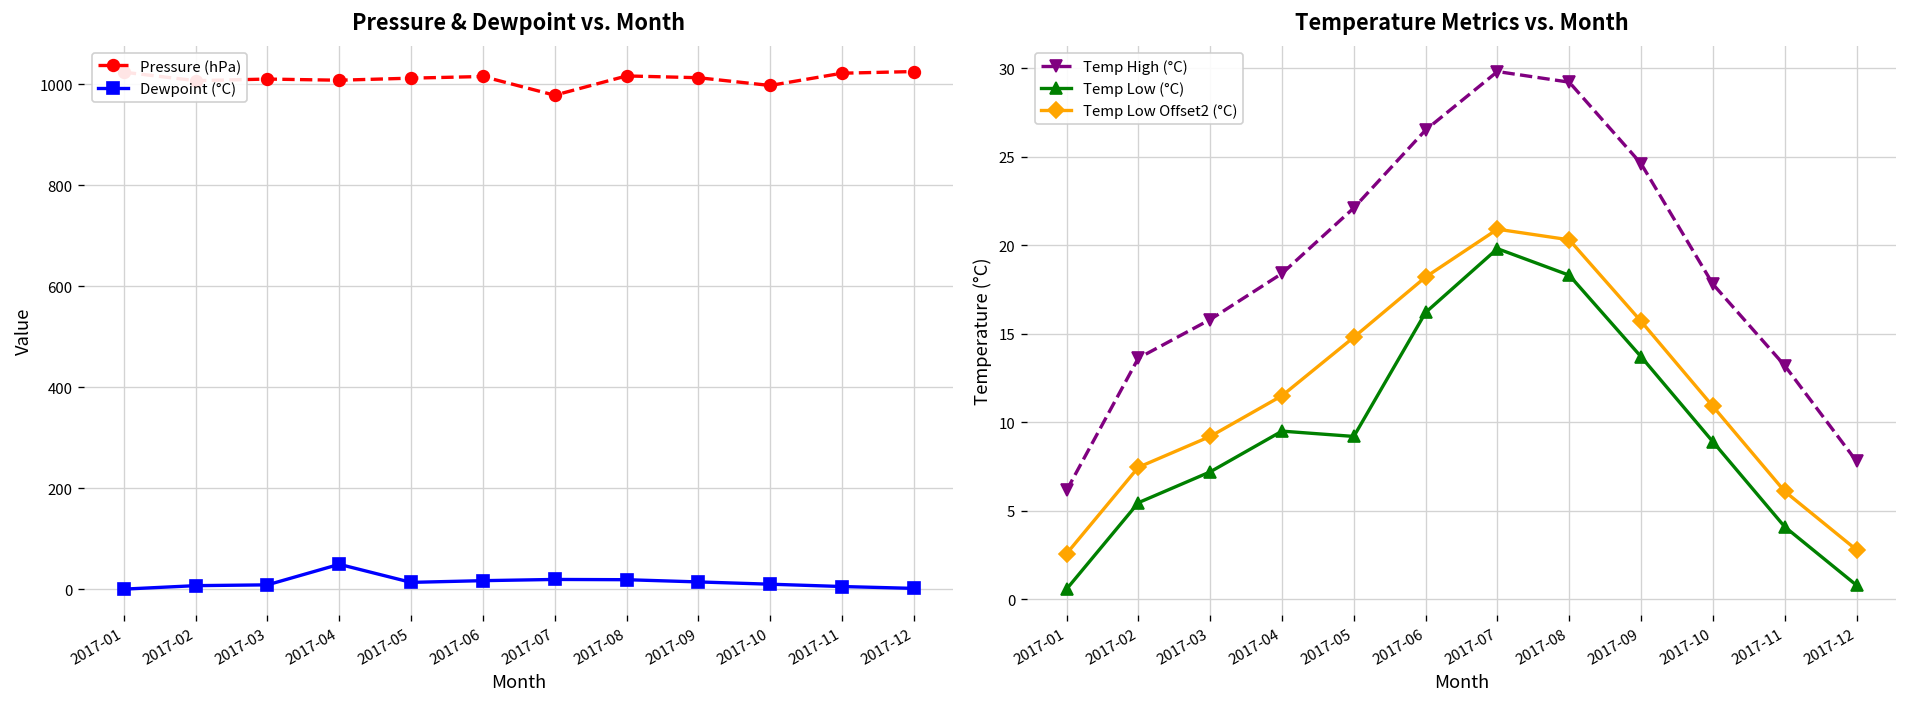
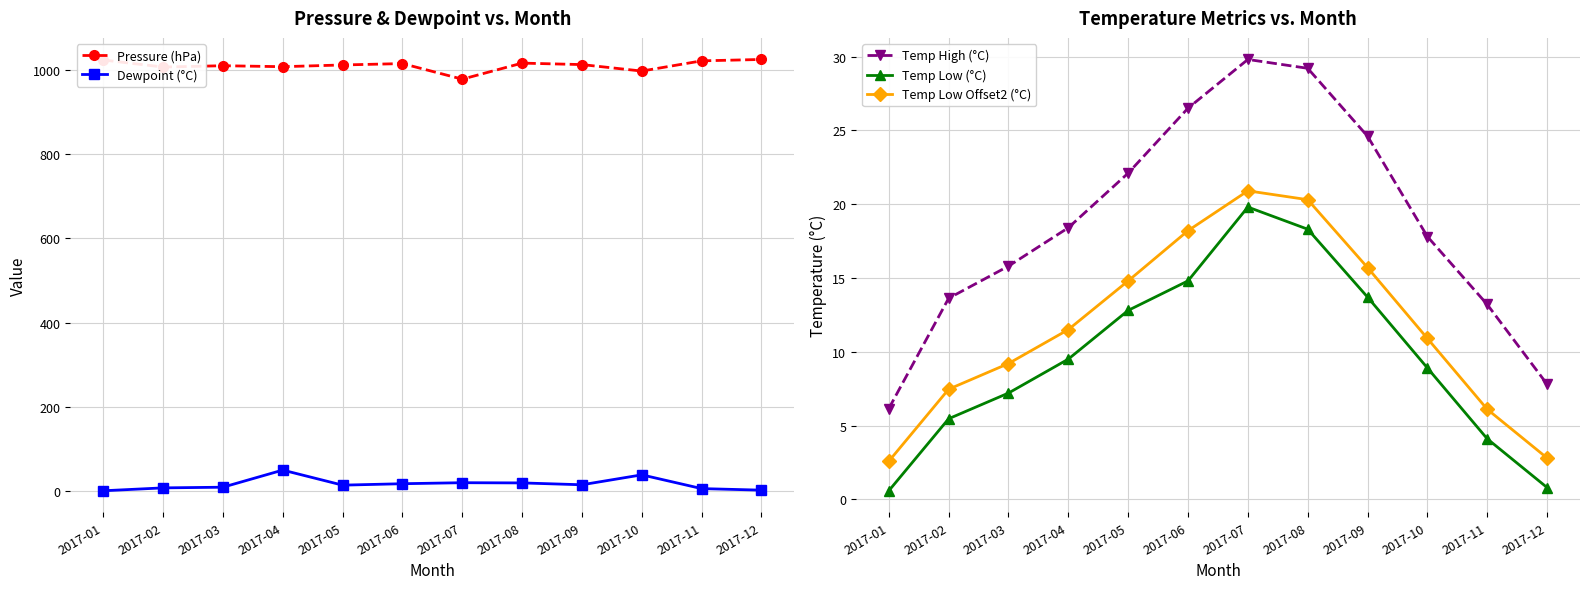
Pressure & Dewpoint vs. Month, Dewpoint (°C), 2017-10: 10 -> 40
Temperature Metrics vs. Month, Temp Low (°C), 2017-05: 9.2 -> 12.8
Temperature Metrics vs. Month, Temp Low (°C), 2017-06: 16.2 -> 14.8
